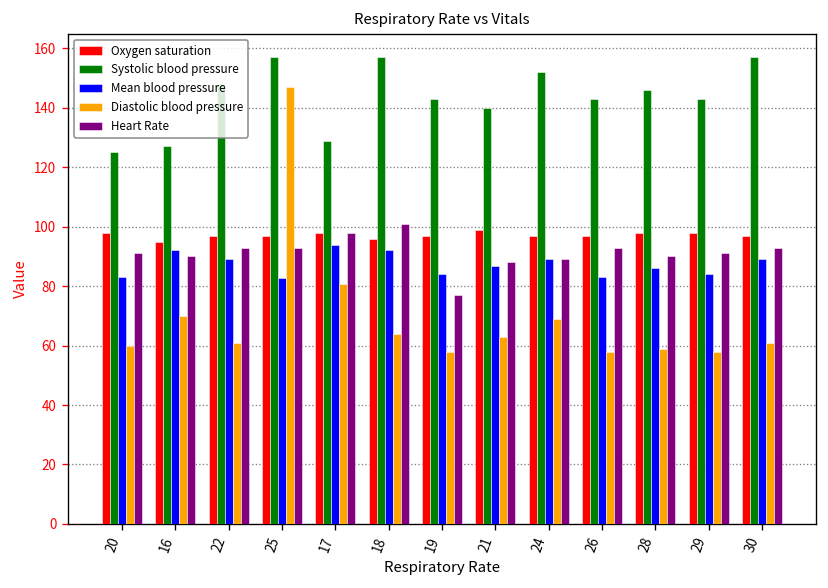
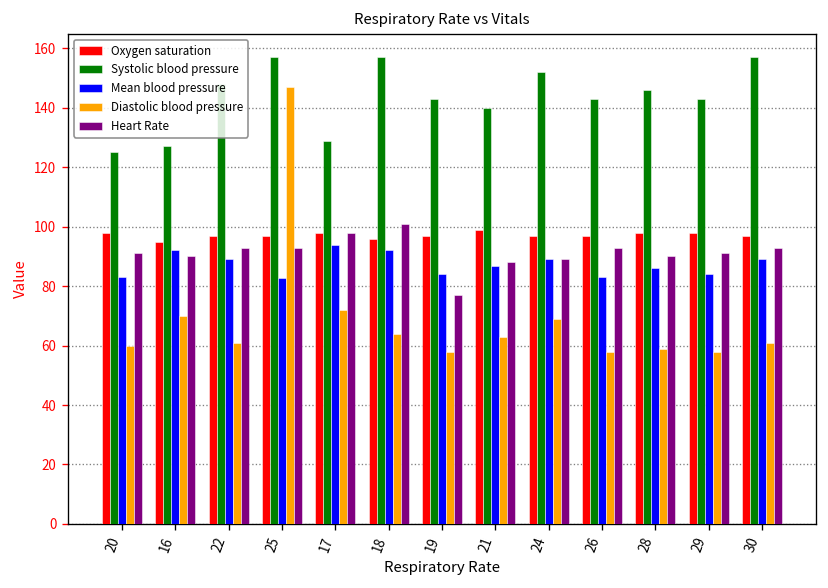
Diastolic blood pressure, 17: 81 -> 72
